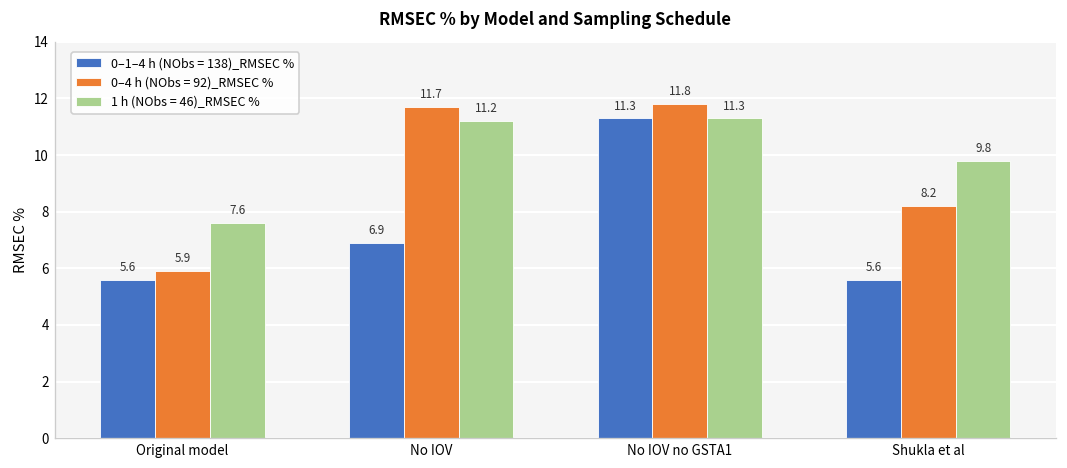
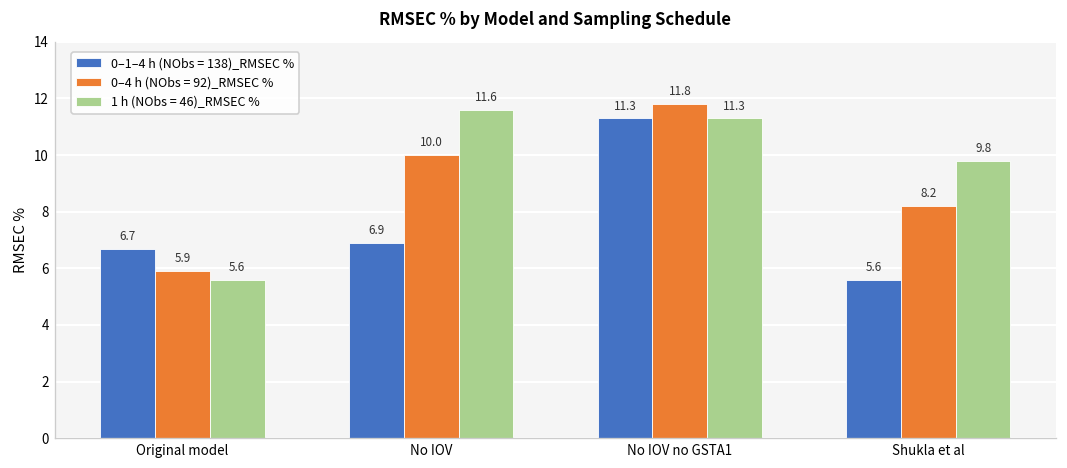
0–1–4 h (NObs = 138)_RMSEC %, Original model: 5.6 -> 6.7
1 h (NObs = 46)_RMSEC %, Original model: 7.6 -> 5.6
0–4 h (NObs = 92)_RMSEC %, No IOV: 11.7 -> 10.0
1 h (NObs = 46)_RMSEC %, No IOV: 11.2 -> 11.6
